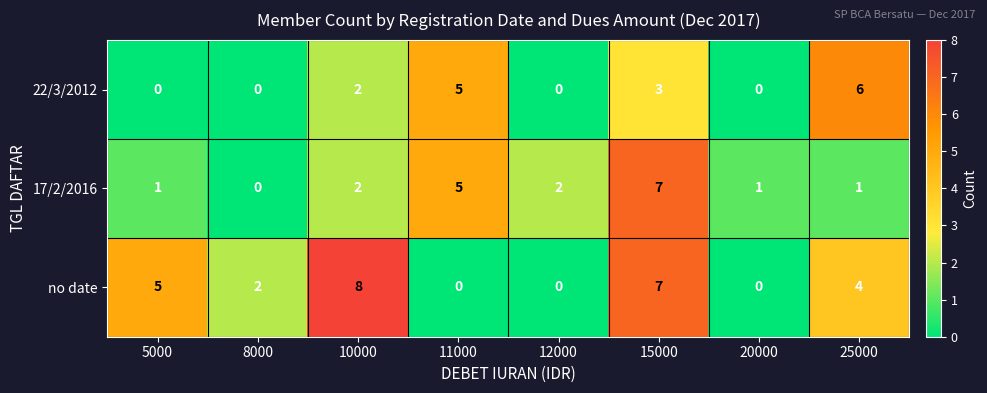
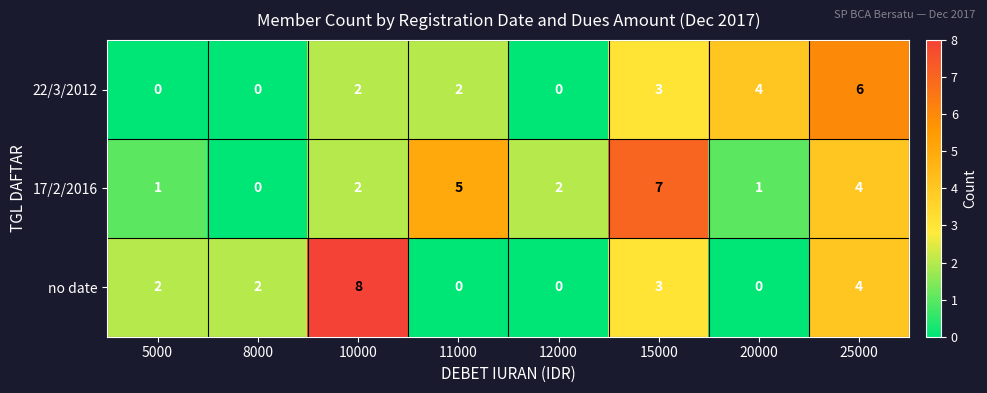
22/3/2012, 11000: 5 -> 2
22/3/2012, 20000: 0 -> 4
17/2/2016, 25000: 1 -> 4
no date, 5000: 5 -> 2
no date, 15000: 7 -> 3
